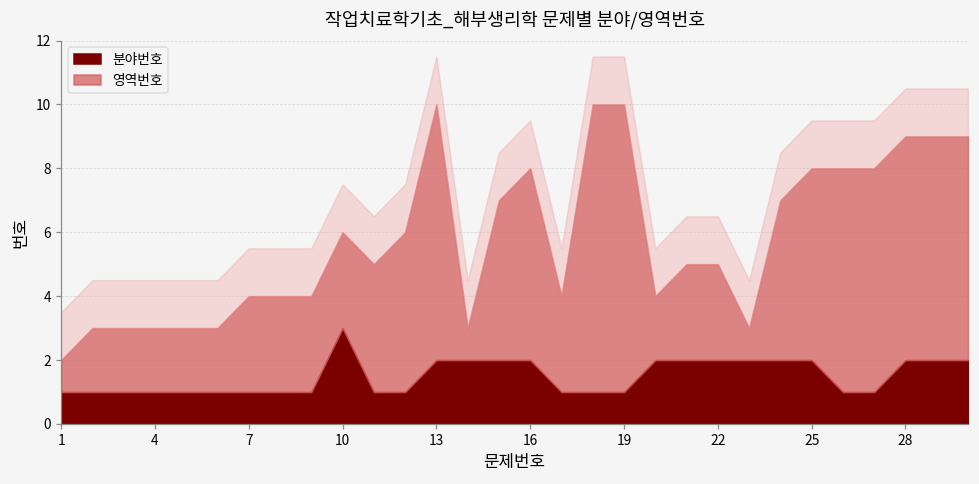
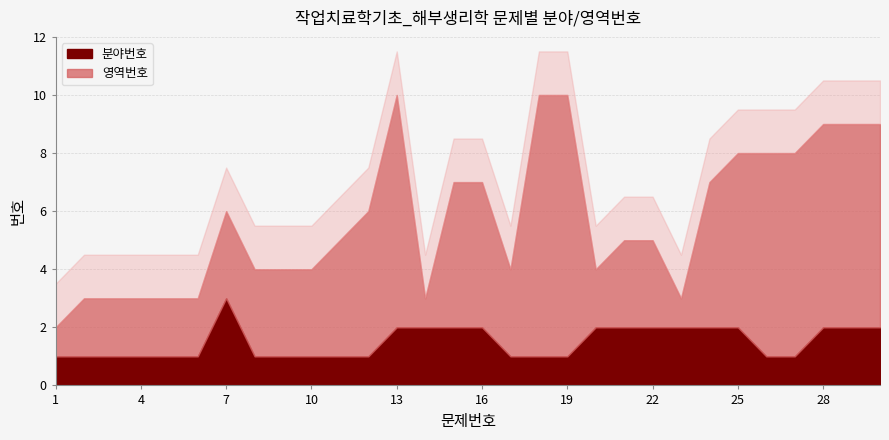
분야번호, 7: 1 -> 3
분야번호, 10: 3 -> 1
영역번호, 16: 6 -> 5
